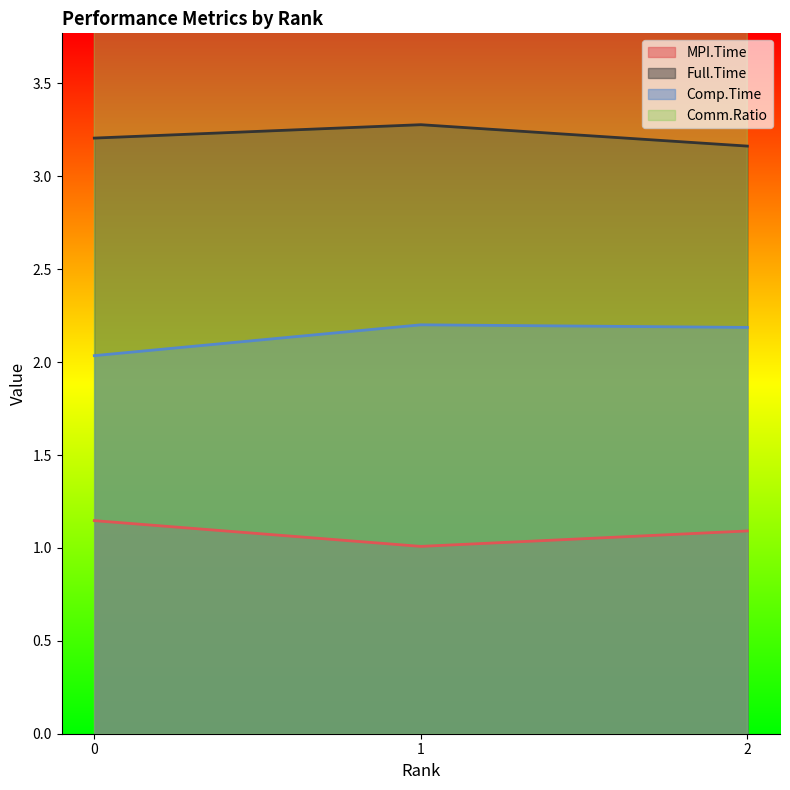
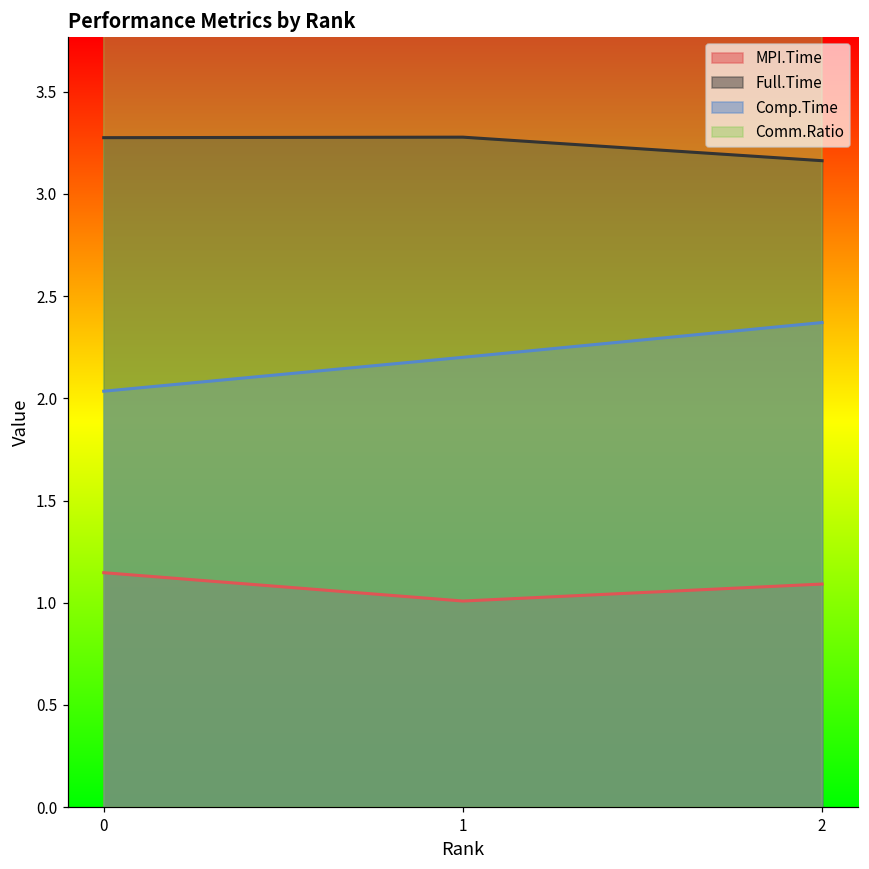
Full.Time, 0: 3.21 -> 3.28
Comp.Time, 2: 2.19 -> 2.37
